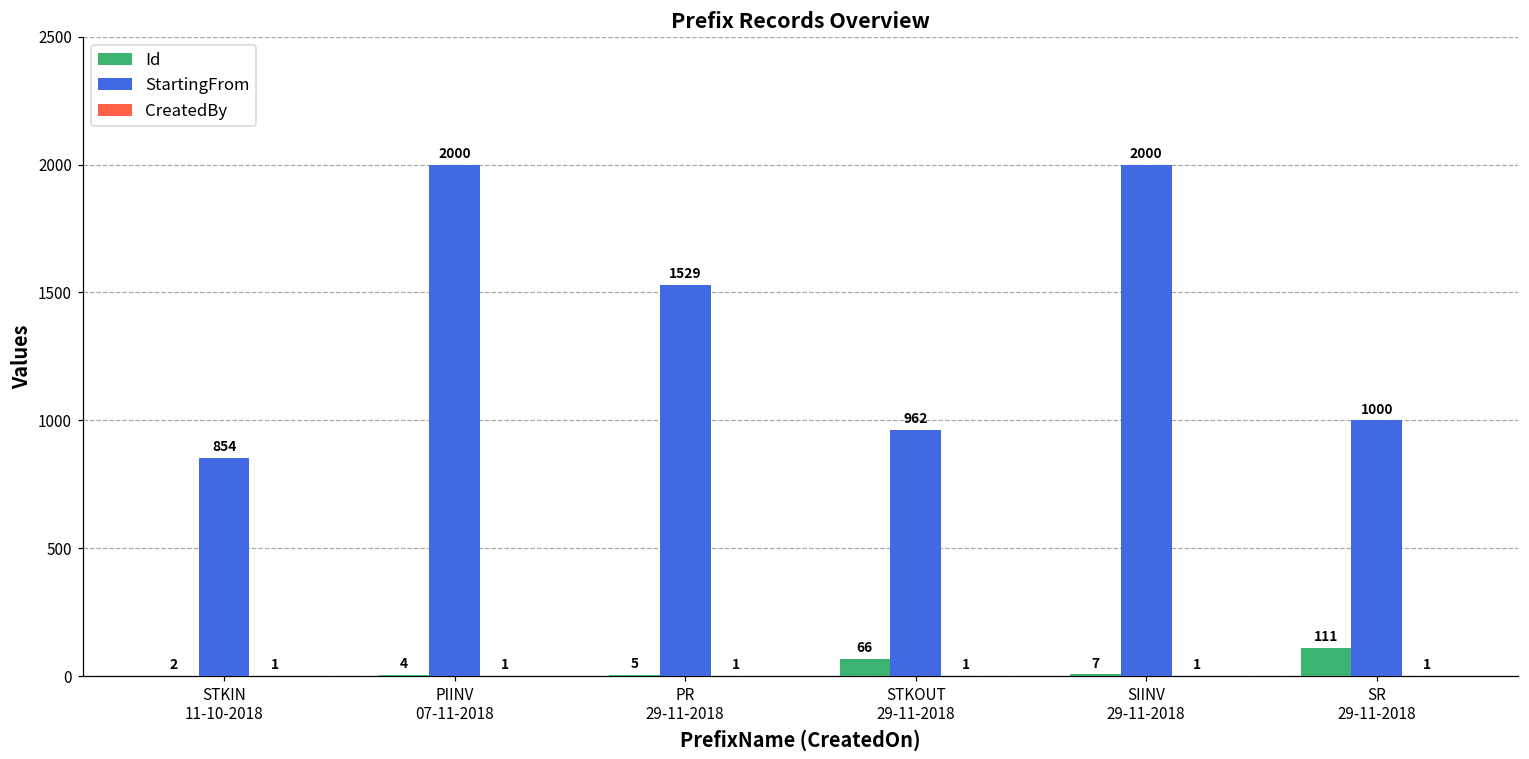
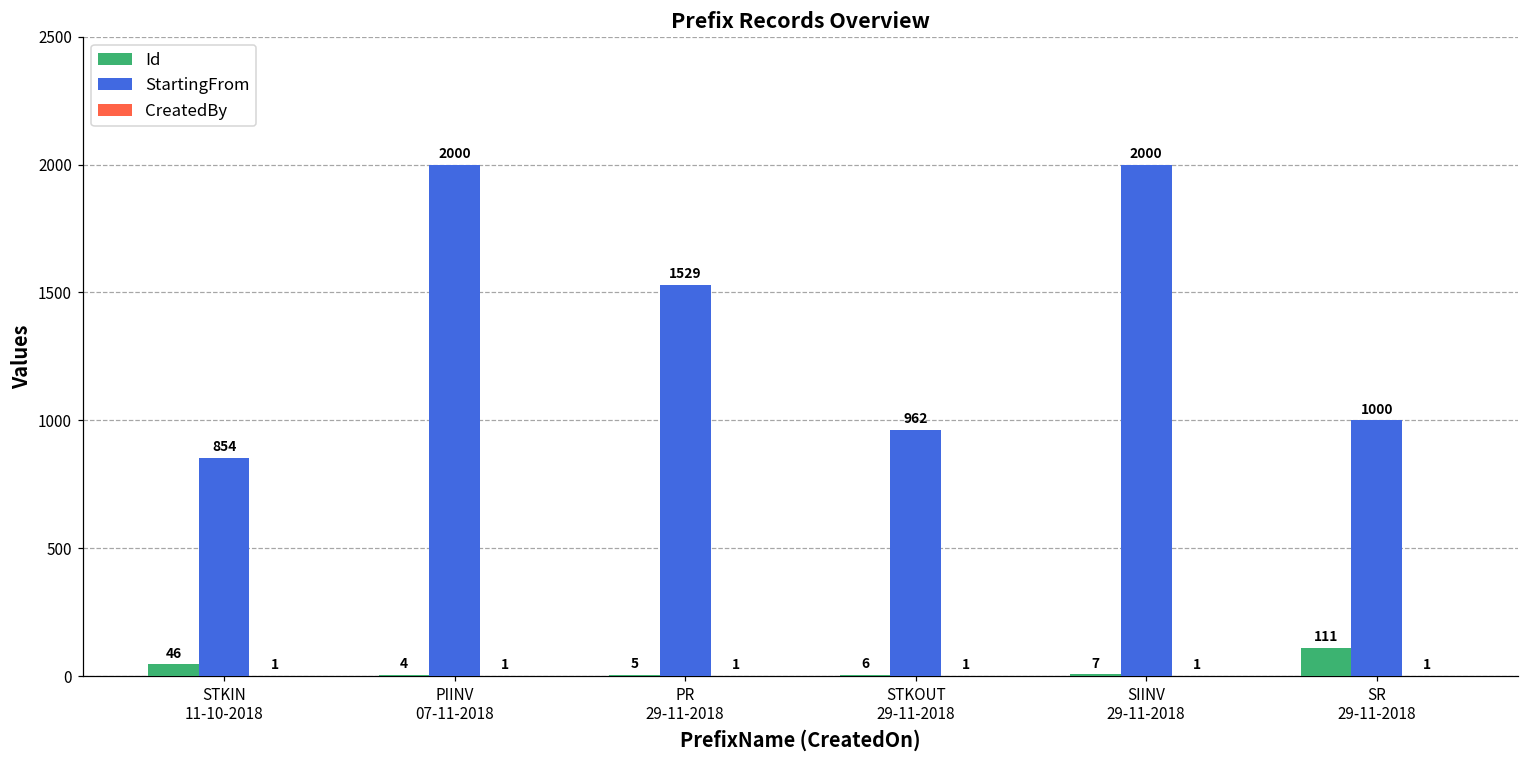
Id, STKIN 11-10-2018: 2 -> 46
Id, STKOUT 29-11-2018: 66 -> 6
